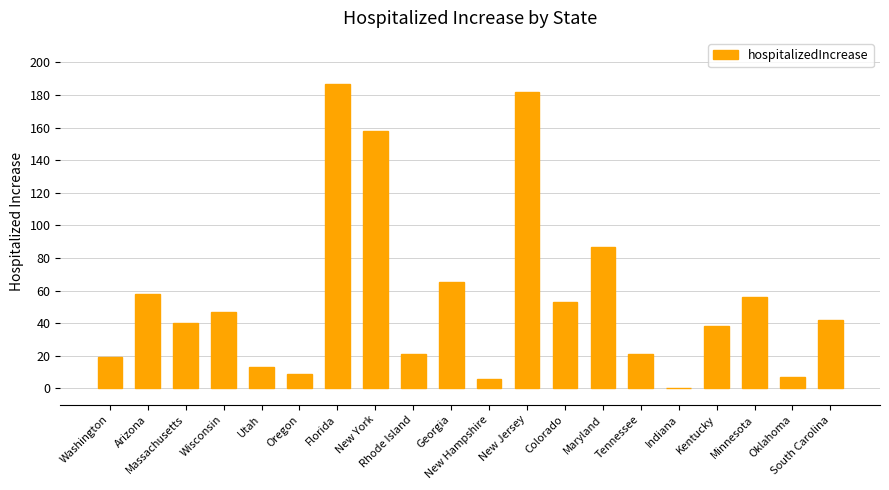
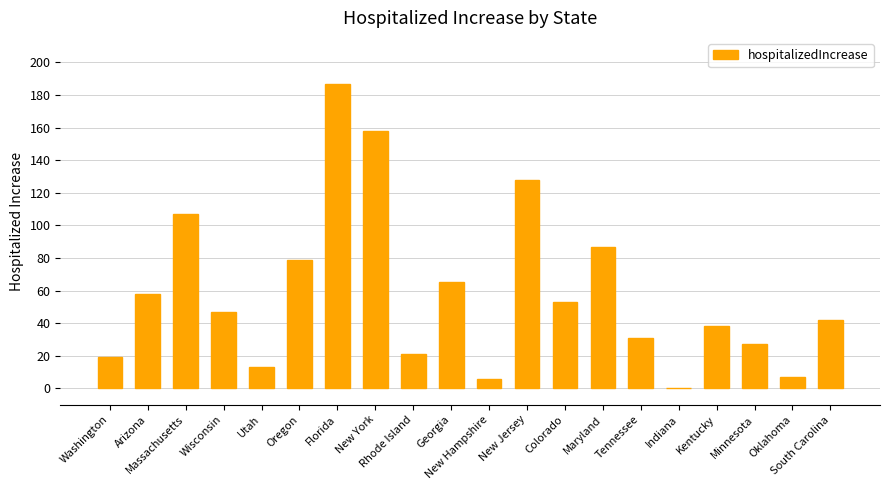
Massachusetts: 40 -> 107
Oregon: 9 -> 79
New Jersey: 182 -> 128
Tennessee: 21 -> 31
Minnesota: 56 -> 27
